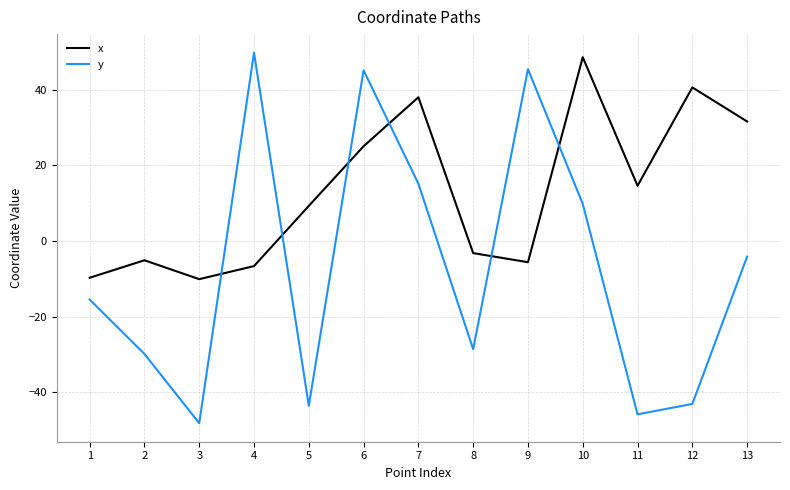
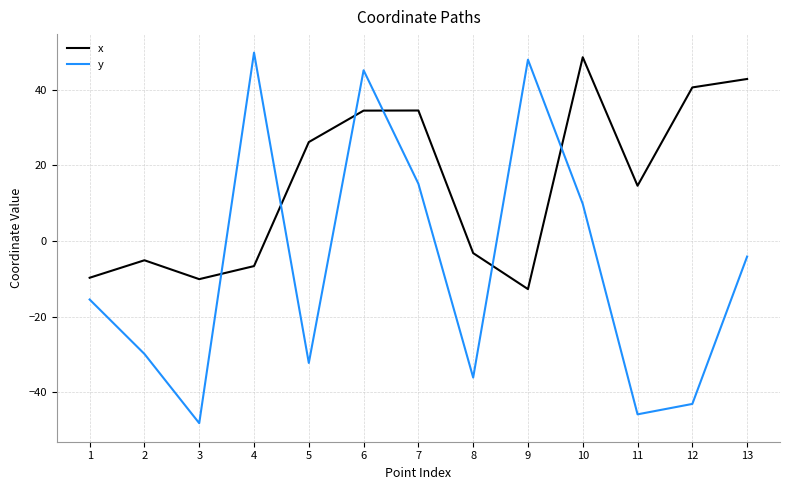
x, 5: 9 -> 26
y, 5: -44 -> -32
x, 6: 25 -> 34
x, 7: 38 -> 35
y, 8: -29 -> -36
x, 9: -6 -> -13
y, 9: 45 -> 48
x, 13: 32 -> 43
